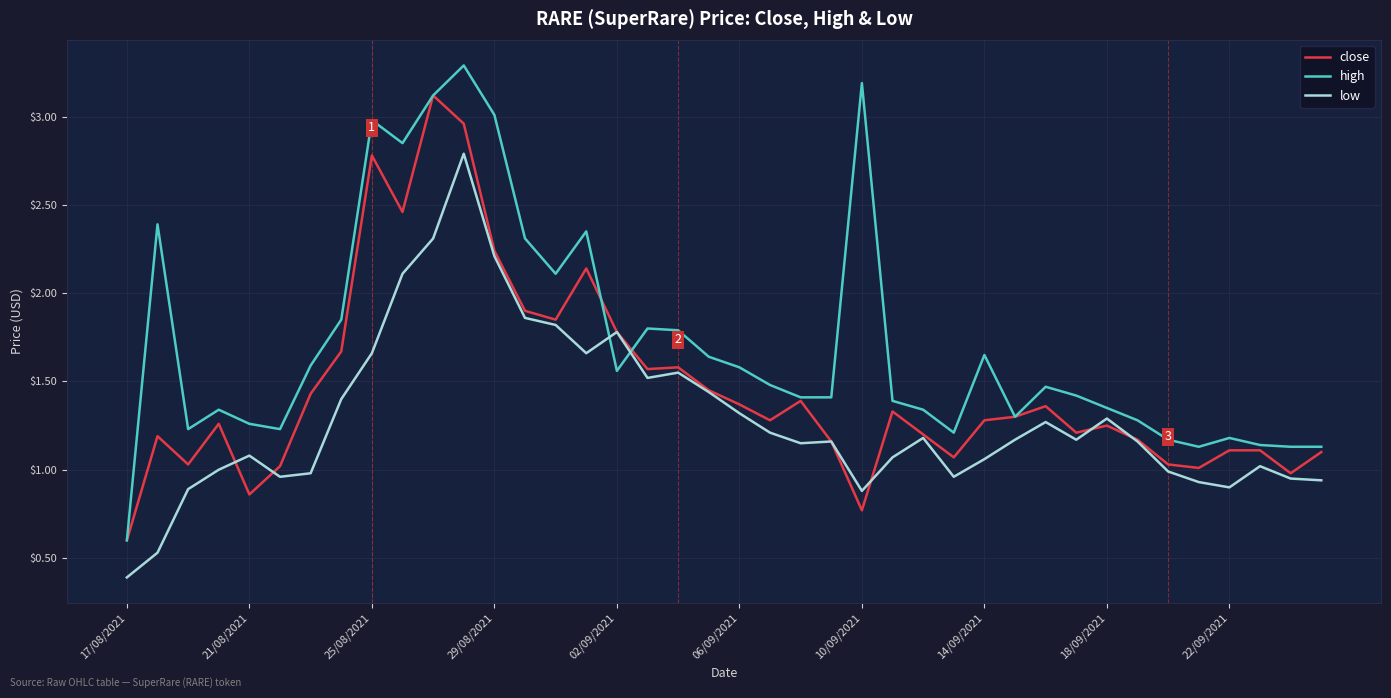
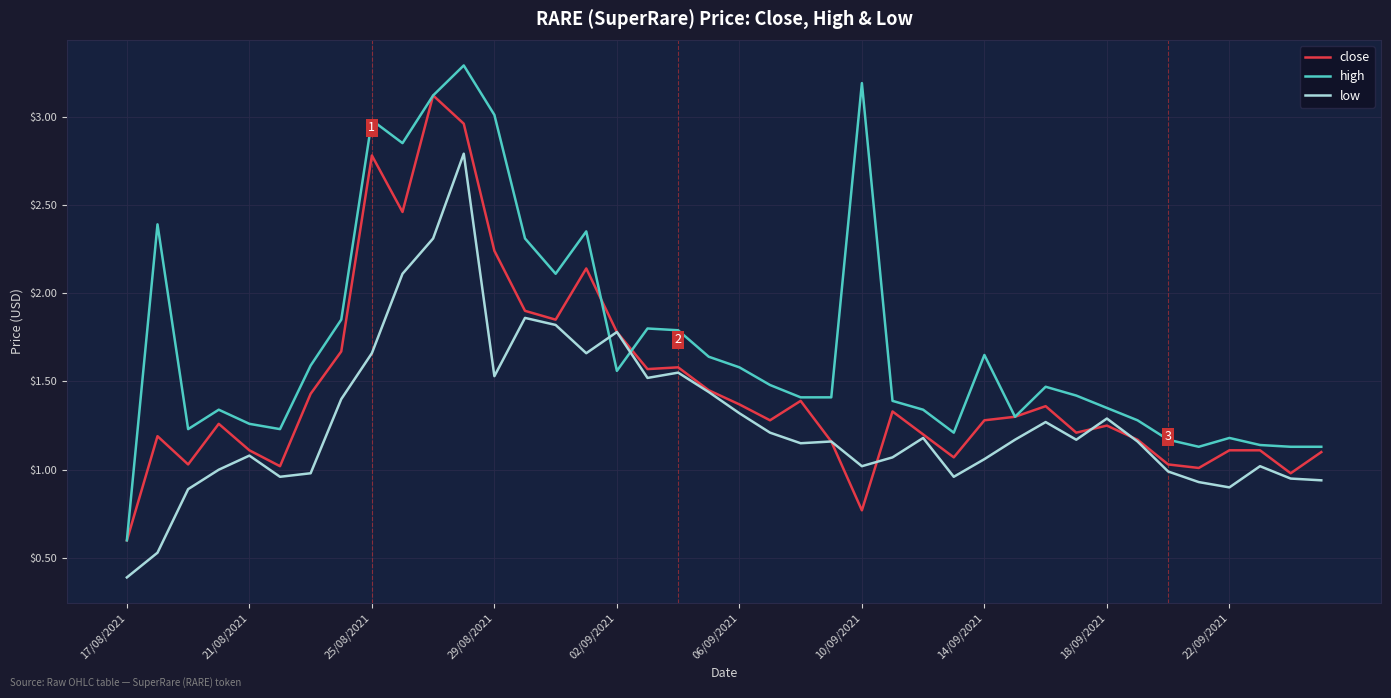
close, 21/08/2021: $0.86 -> $1.11
low, 29/08/2021: $2.21 -> $1.53
low, 10/09/2021: $0.88 -> $1.02
